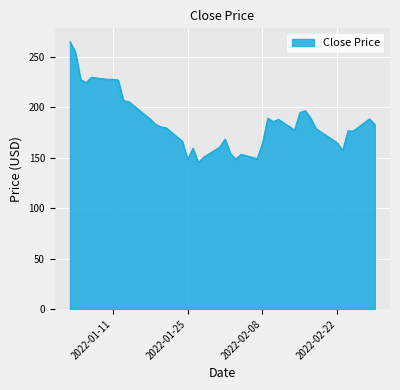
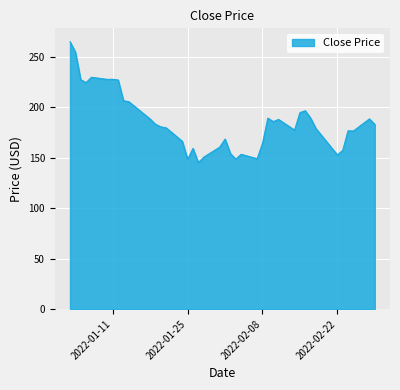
2022-02-22: 165 -> 153
